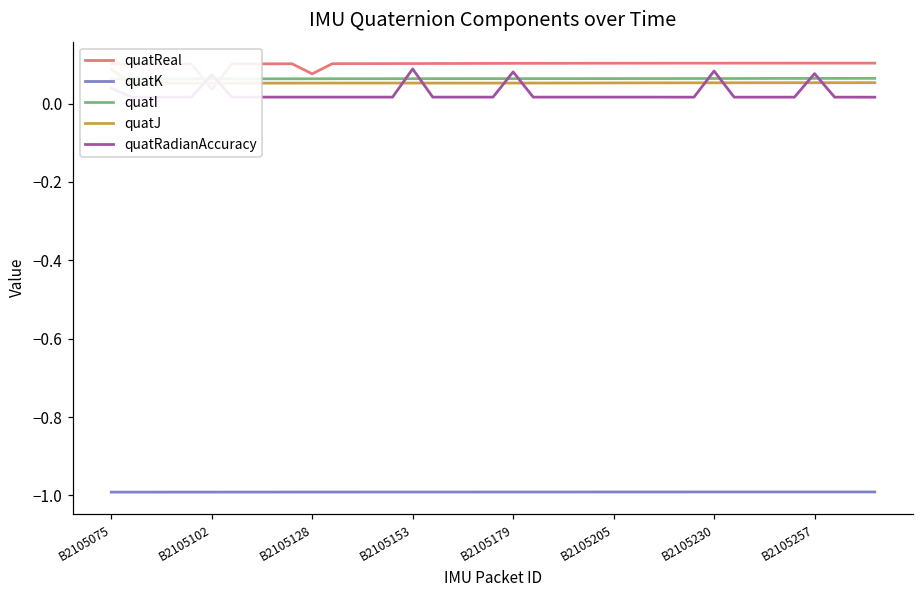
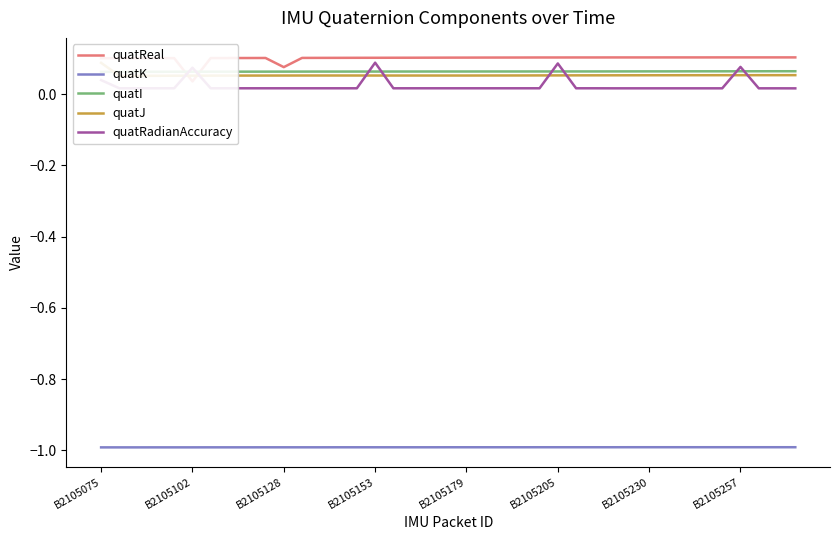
quatRadianAccuracy, B2105179: 0.08 -> 0.02
quatRadianAccuracy, B2105205: 0.02 -> 0.09
quatRadianAccuracy, B2105230: 0.08 -> 0.02
